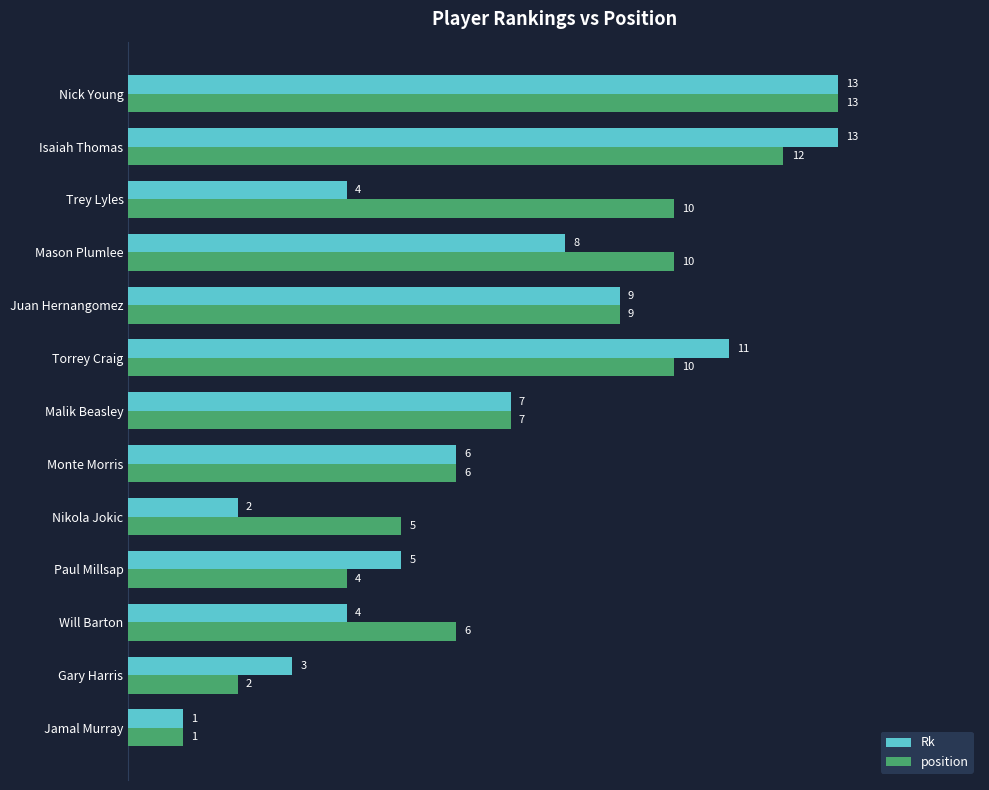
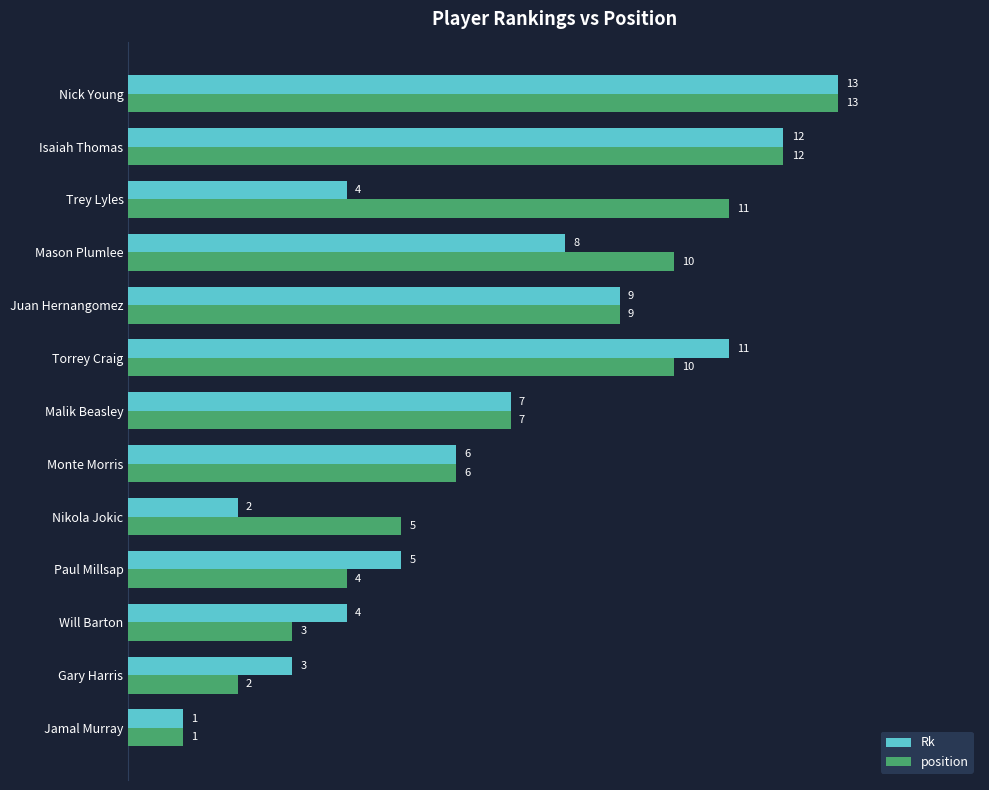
Rk, Isaiah Thomas: 13 -> 12
position, Trey Lyles: 10 -> 11
position, Will Barton: 6 -> 3
